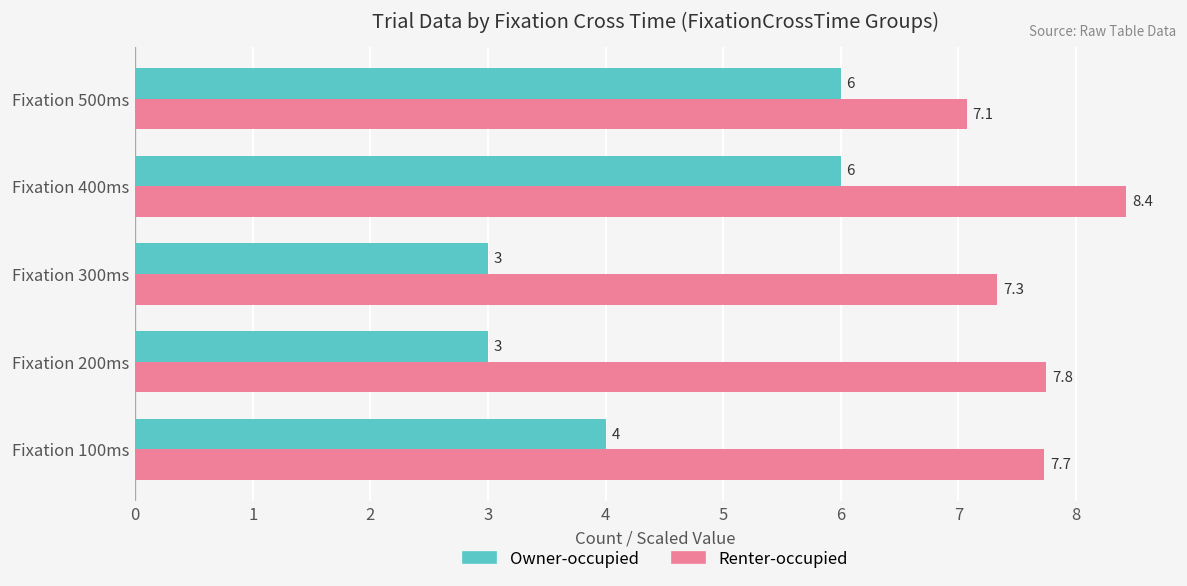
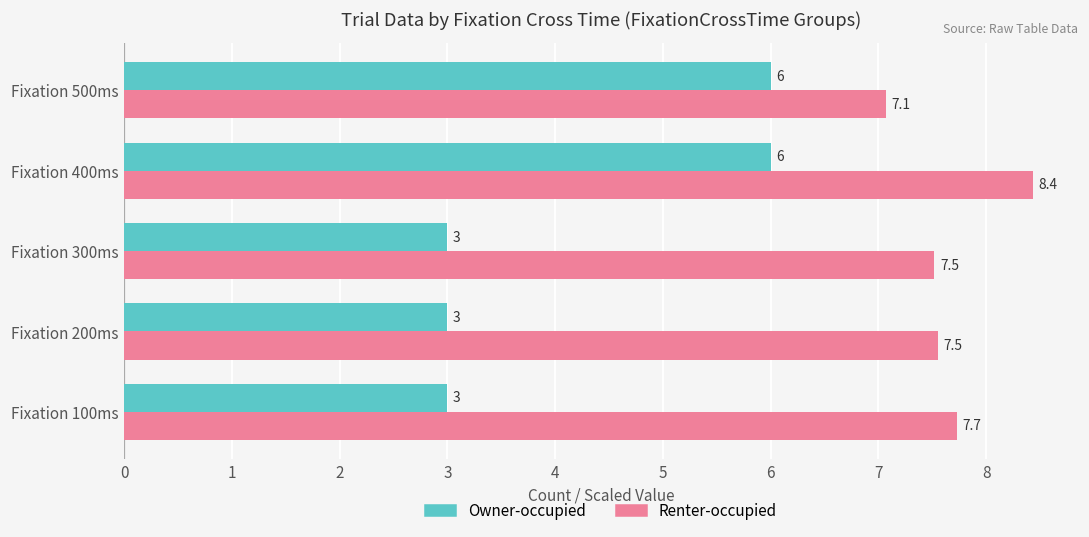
Renter-occupied, Fixation 300ms: 7.3 -> 7.5
Renter-occupied, Fixation 200ms: 7.8 -> 7.5
Owner-occupied, Fixation 100ms: 4 -> 3
